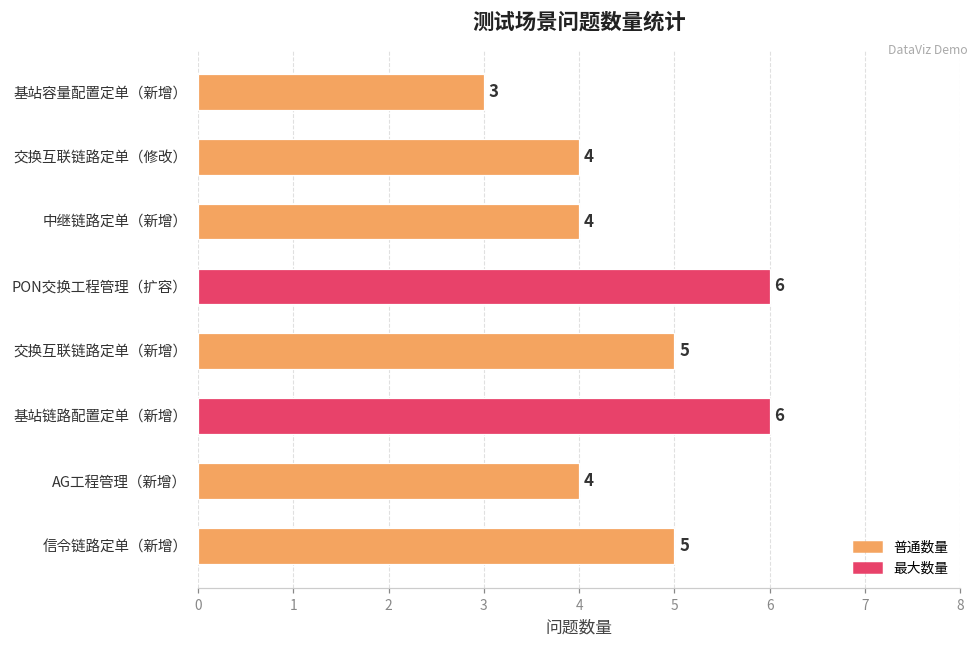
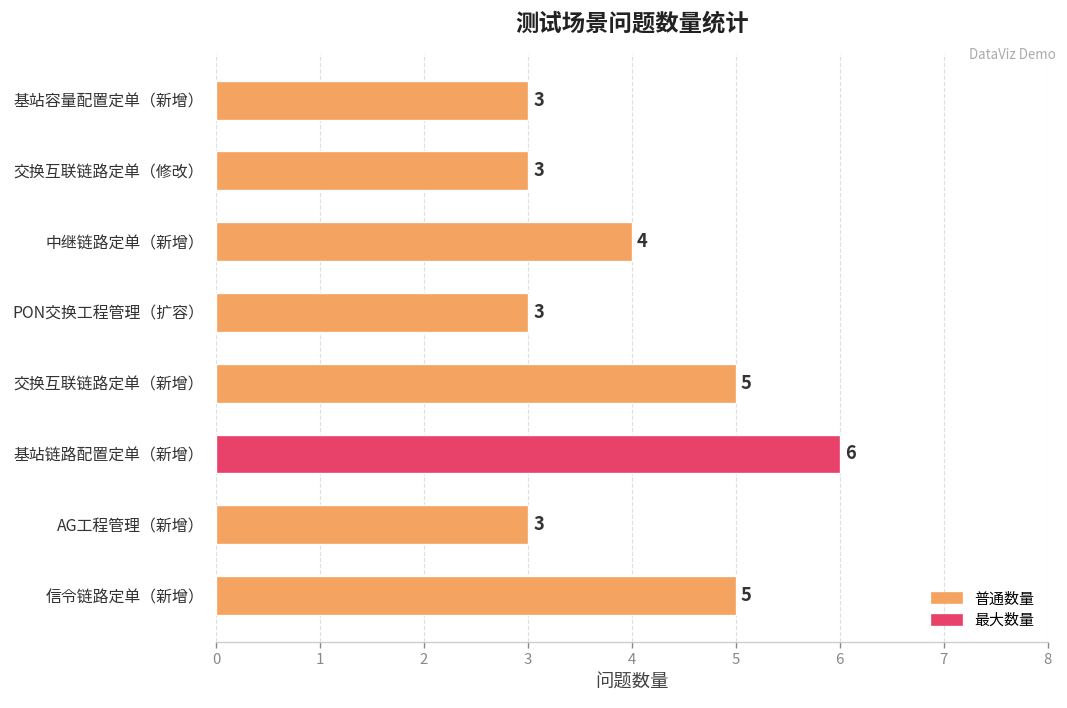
交换互联链路定单（修改）: 4 -> 3
PON交换工程管理（扩容）: 6 -> 3
AG工程管理（新增）: 4 -> 3
